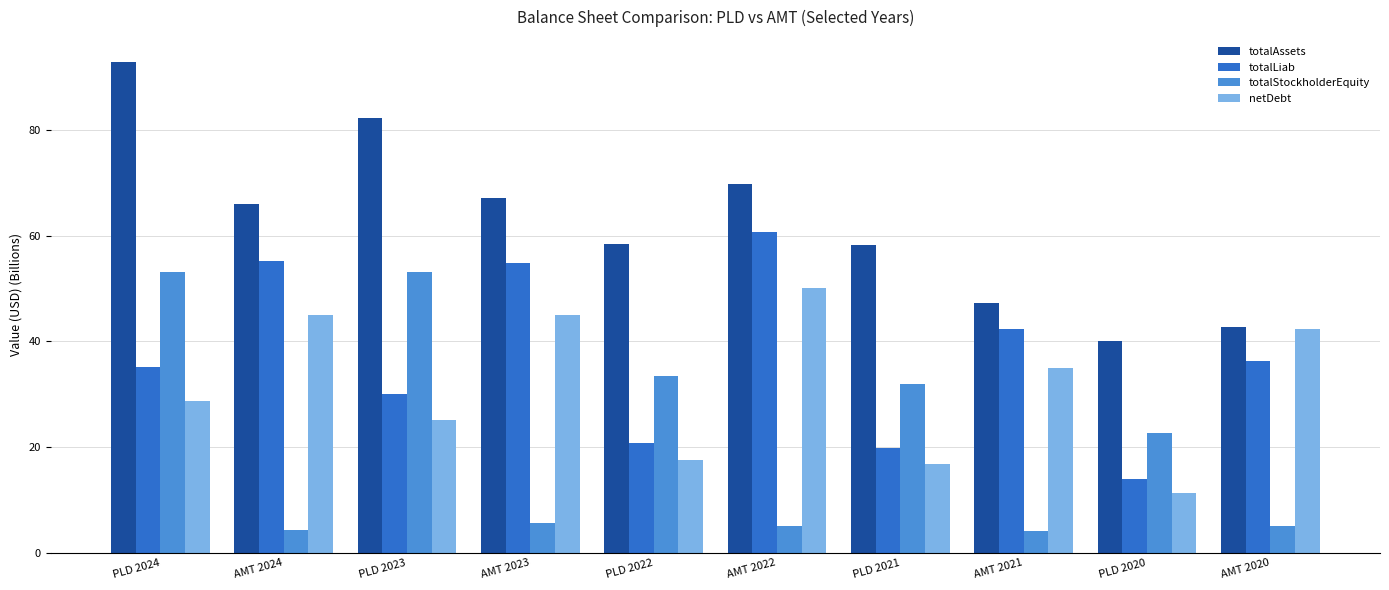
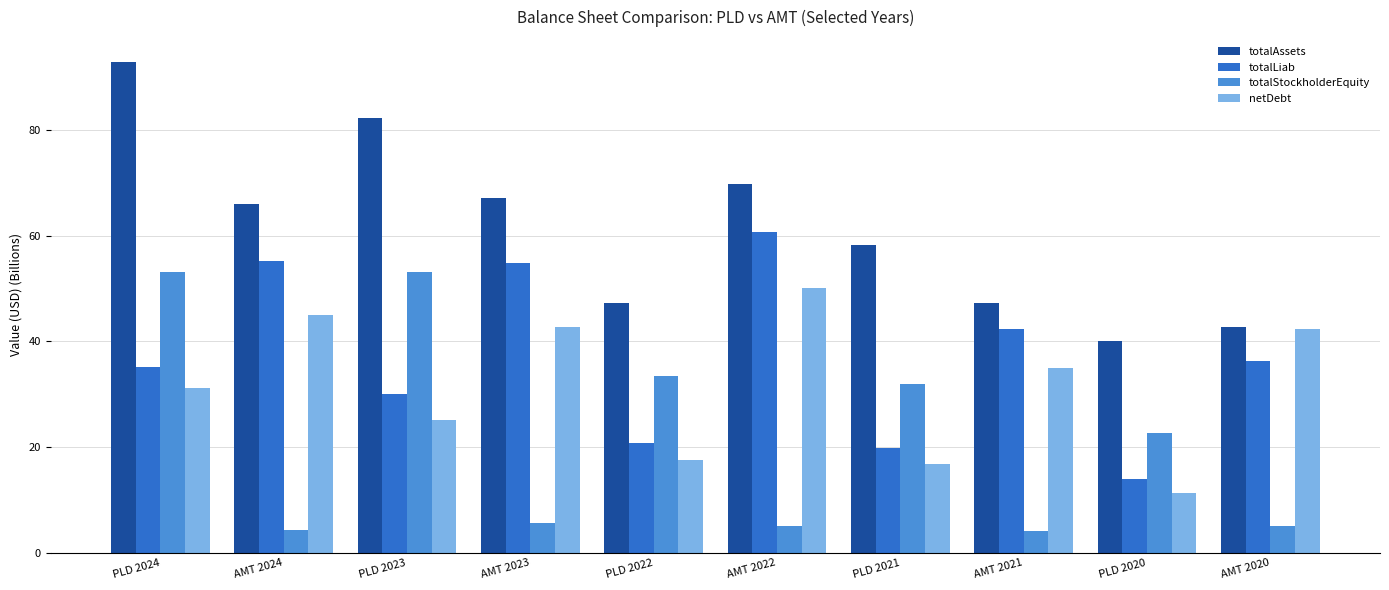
netDebt, PLD 2024: 29 -> 31
netDebt, AMT 2023: 45 -> 43
totalAssets, PLD 2022: 58 -> 47
